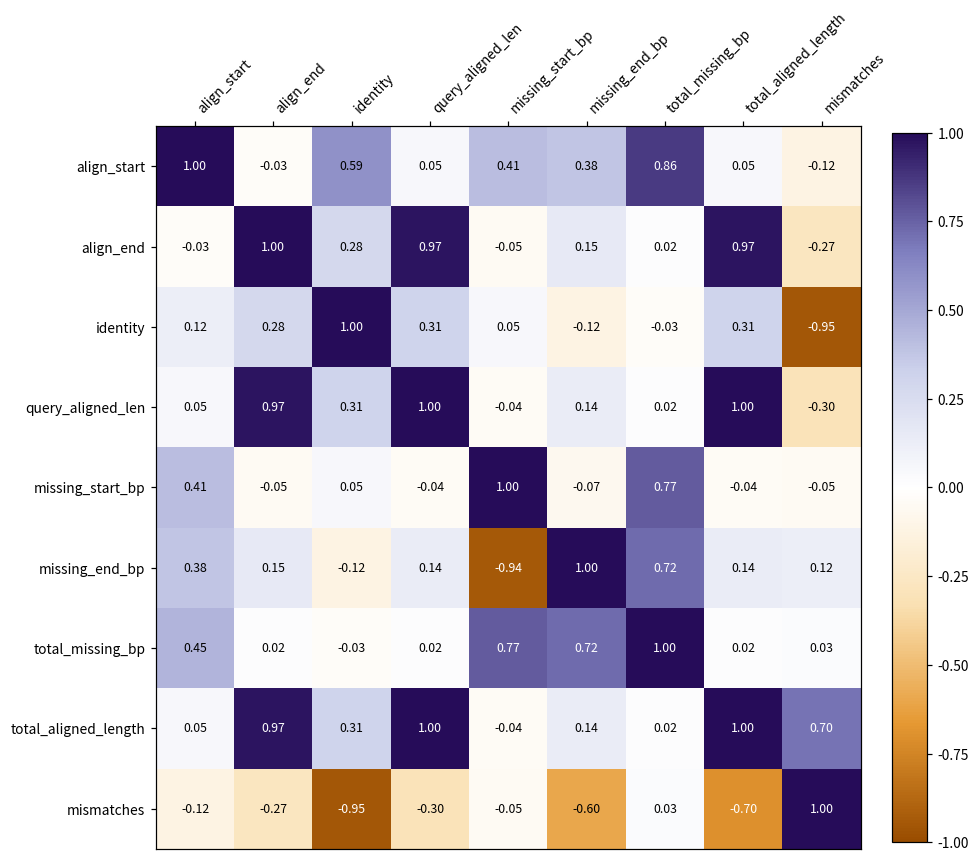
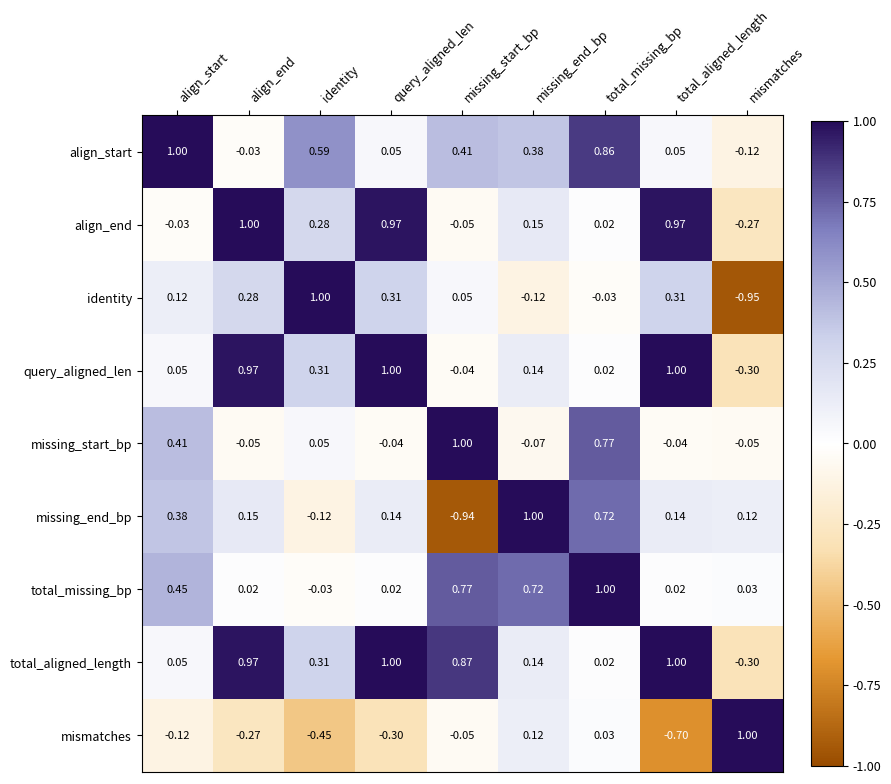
total_aligned_length, missing_start_bp: -0.04 -> 0.87
total_aligned_length, mismatches: 0.70 -> -0.30
mismatches, identity: -0.95 -> -0.45
mismatches, missing_end_bp: -0.60 -> 0.12
